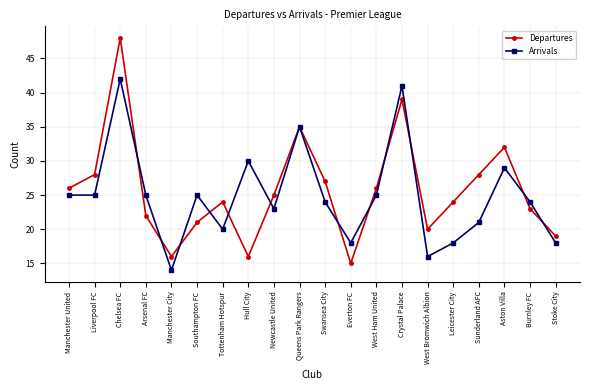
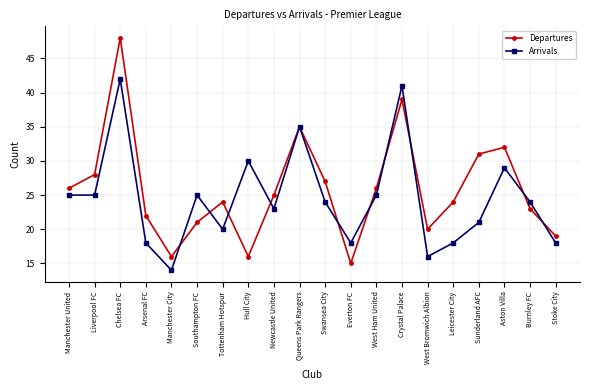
Arrivals, Arsenal FC: 25 -> 18
Departures, Sunderland AFC: 28 -> 31
